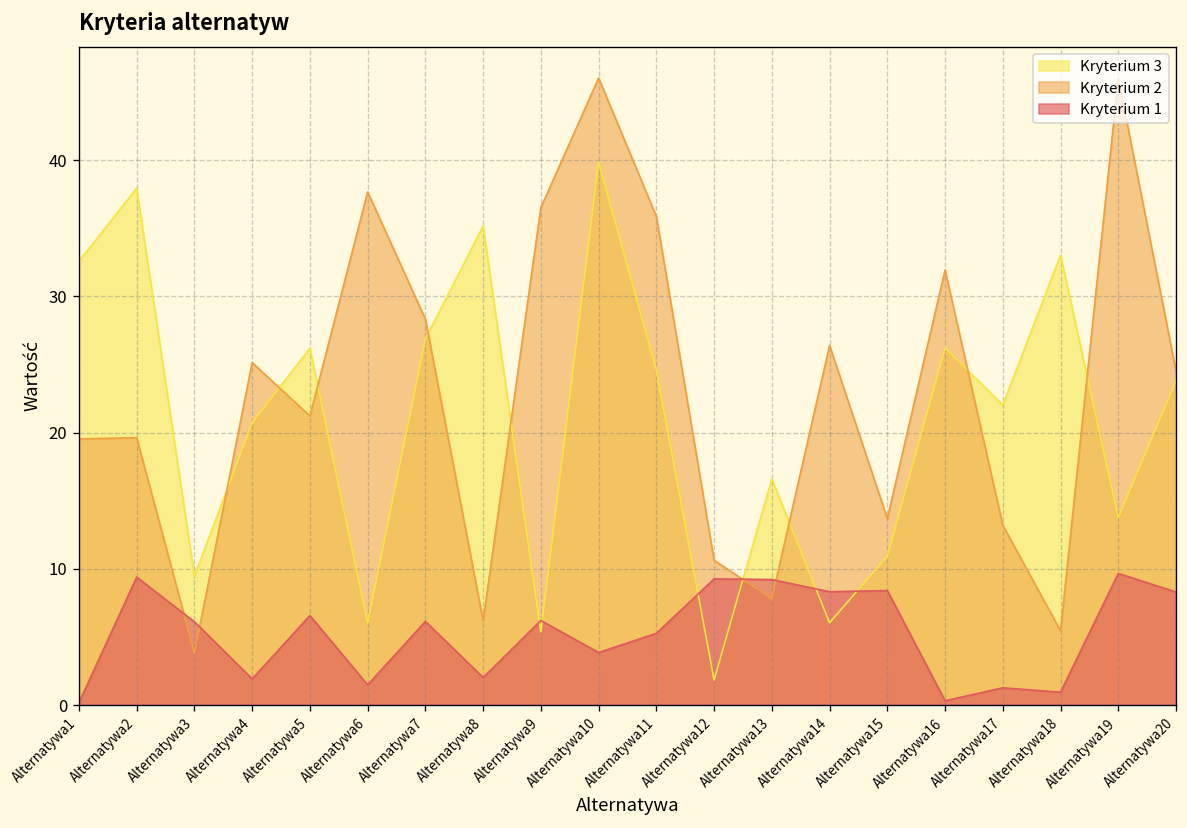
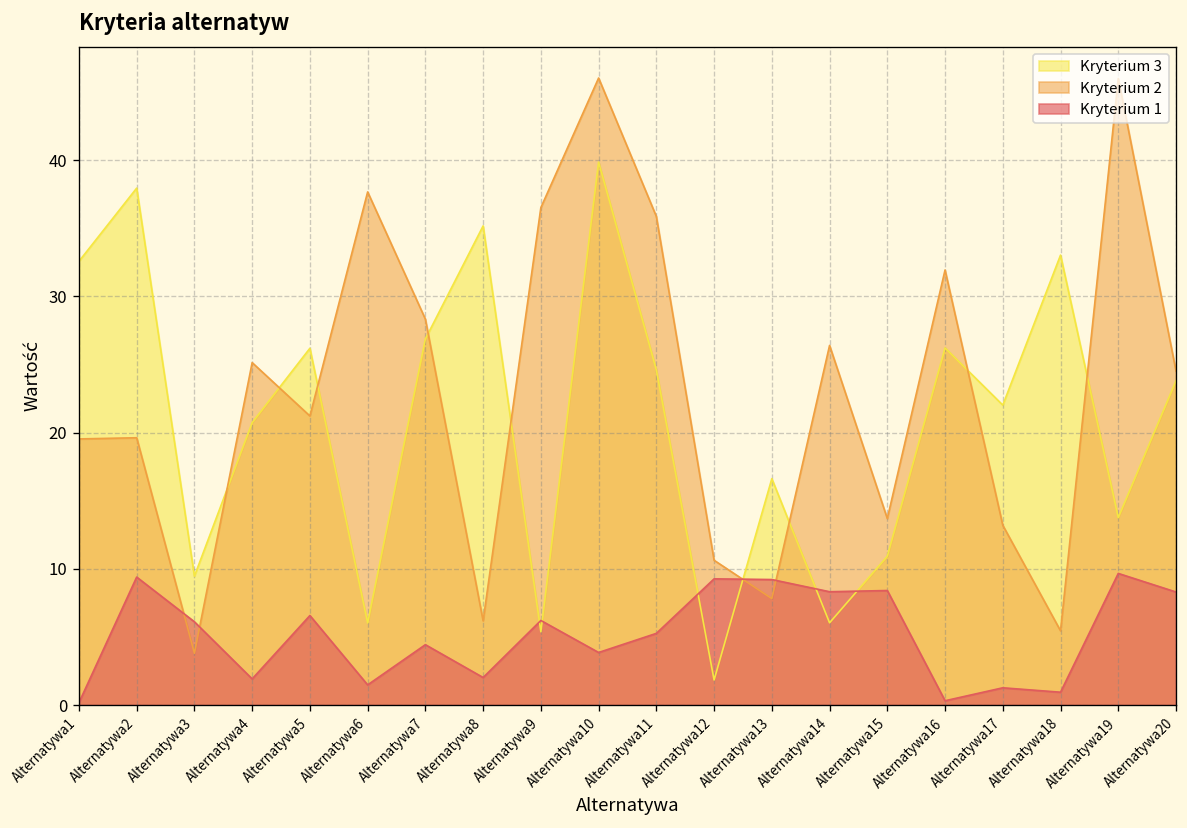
Kryterium 1, Alternatywa7: 6.1 -> 4.4
